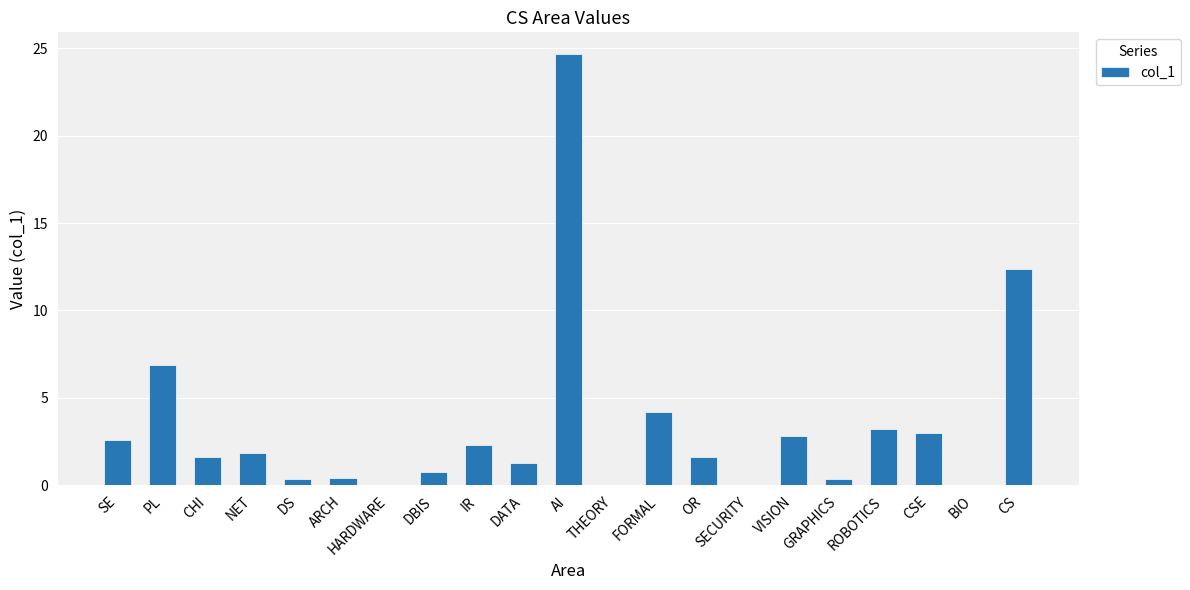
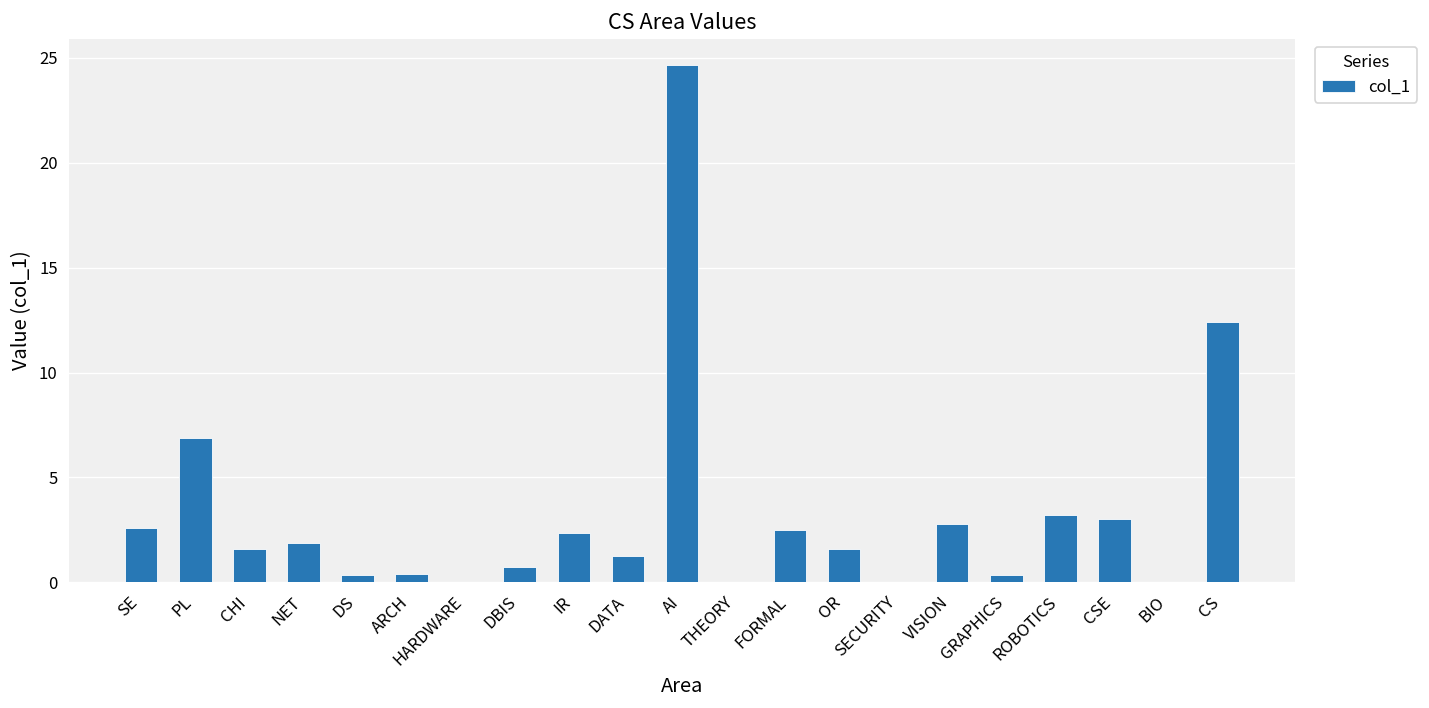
FORMAL: 4.2 -> 2.5
